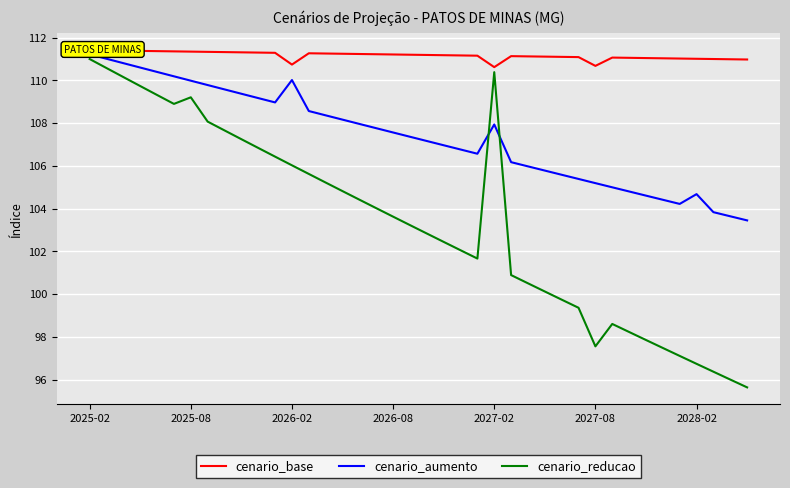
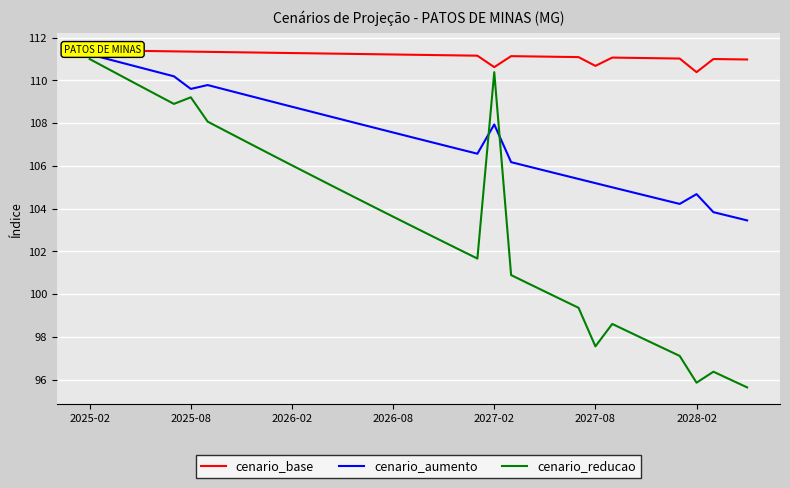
cenario_aumento, 2025-08: 110.0 -> 109.6
cenario_base, 2026-02: 110.7 -> 111.3
cenario_aumento, 2026-02: 110.0 -> 108.8
cenario_base, 2028-02: 111.0 -> 110.4
cenario_reducao, 2028-02: 96.7 -> 95.9
